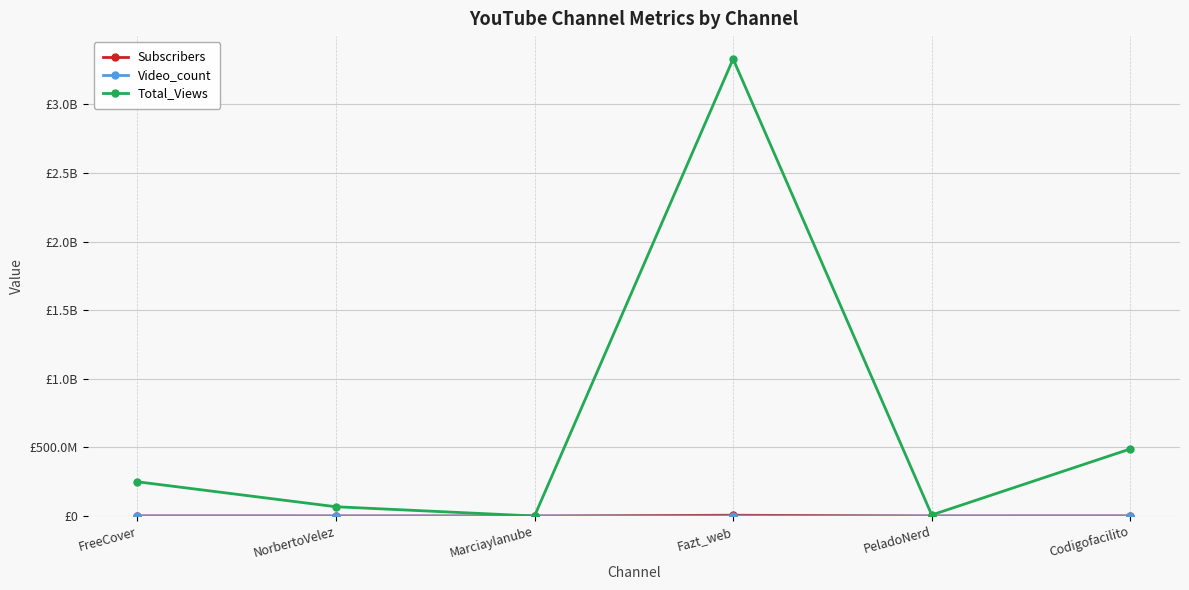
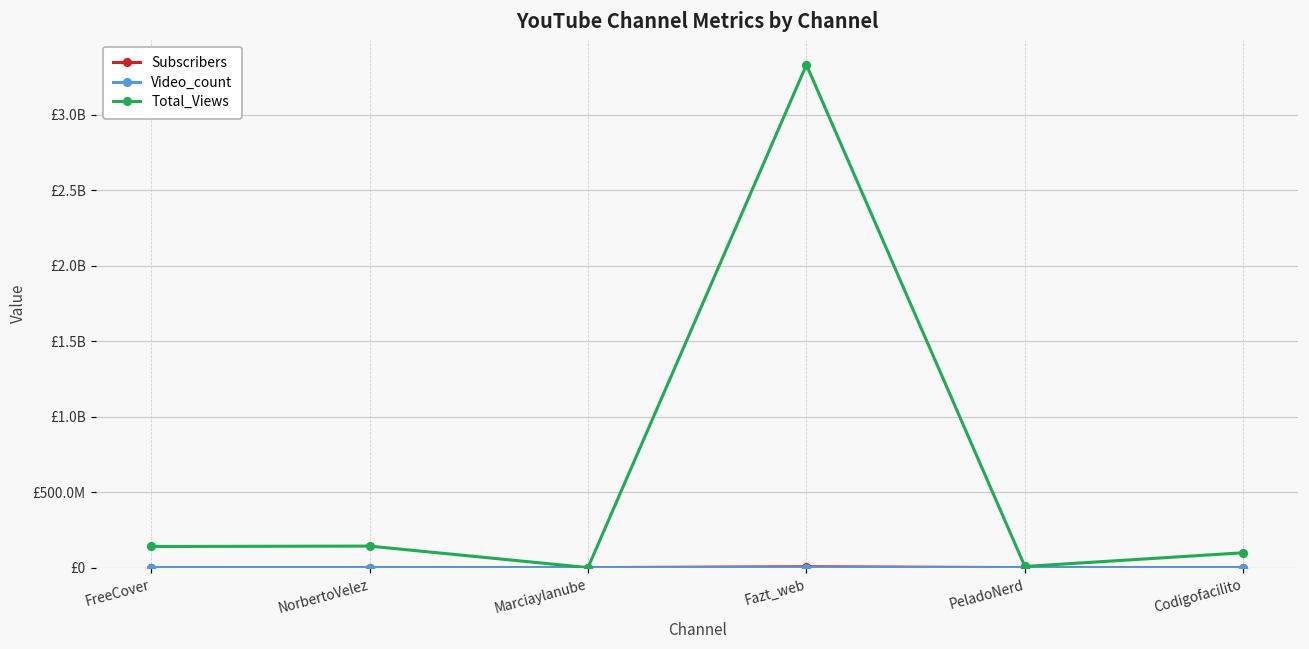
Total_Views, FreeCover: £250000000 -> £140000000
Total_Views, NorbertoVelez: £70000000 -> £140000000
Total_Views, Codigofacilito: £490000000 -> £100000000
